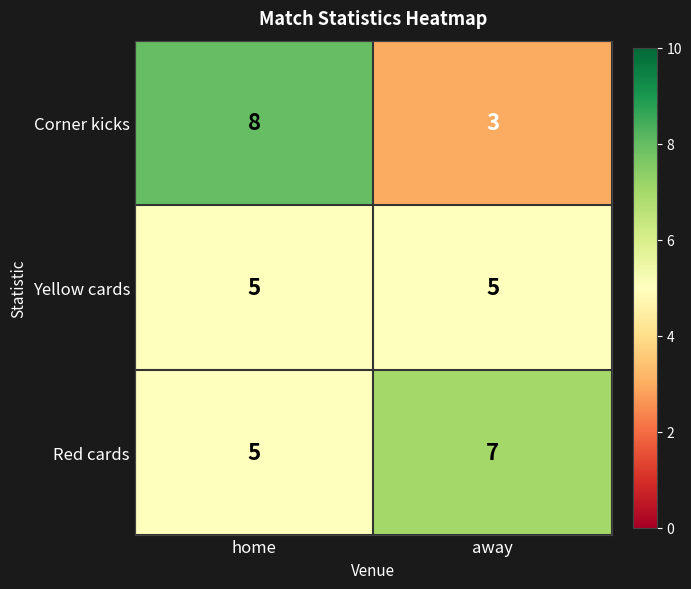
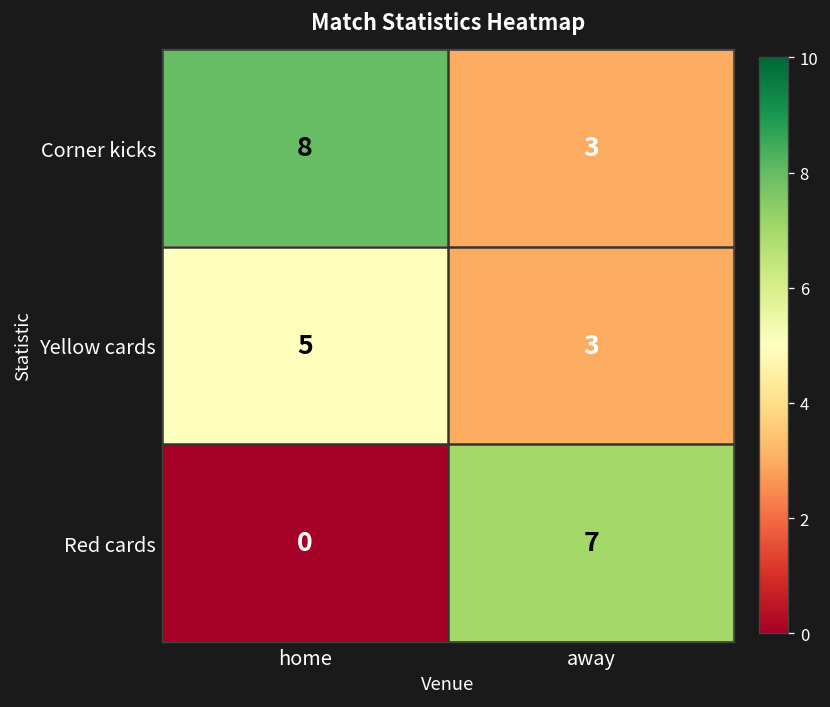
Yellow cards, away: 5 -> 3
Red cards, home: 5 -> 0
